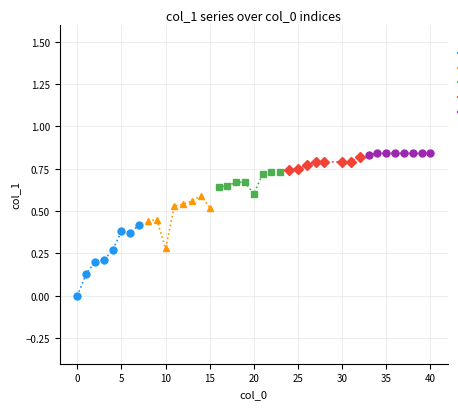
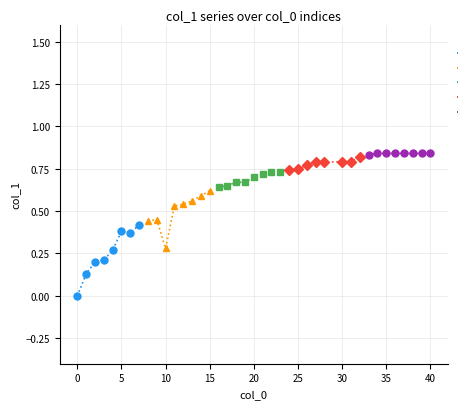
SSP2-RCP4.5, 15: 0.52 -> 0.62
SSP3-RCP7.0, 20: 0.6 -> 0.7
